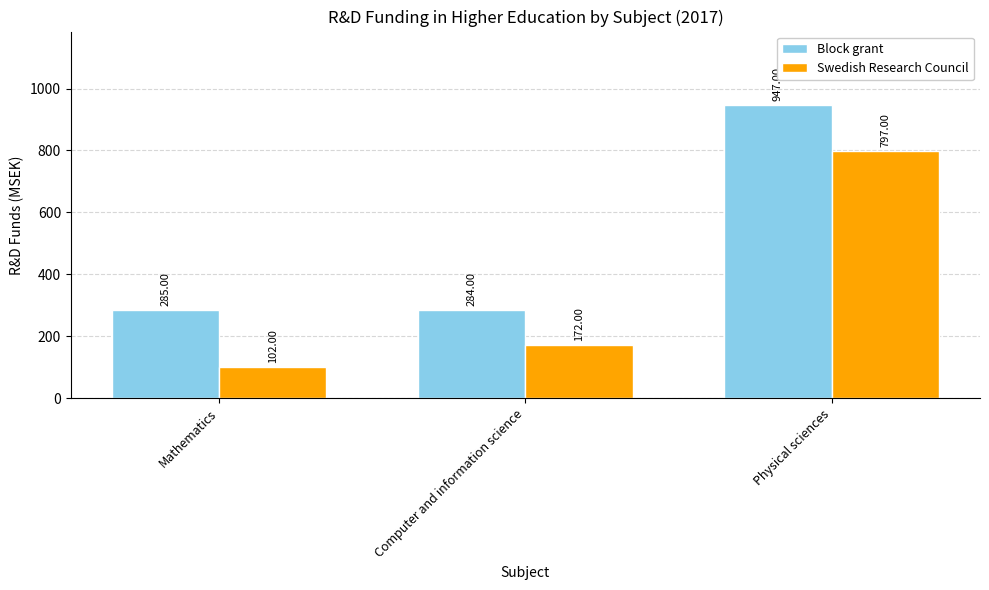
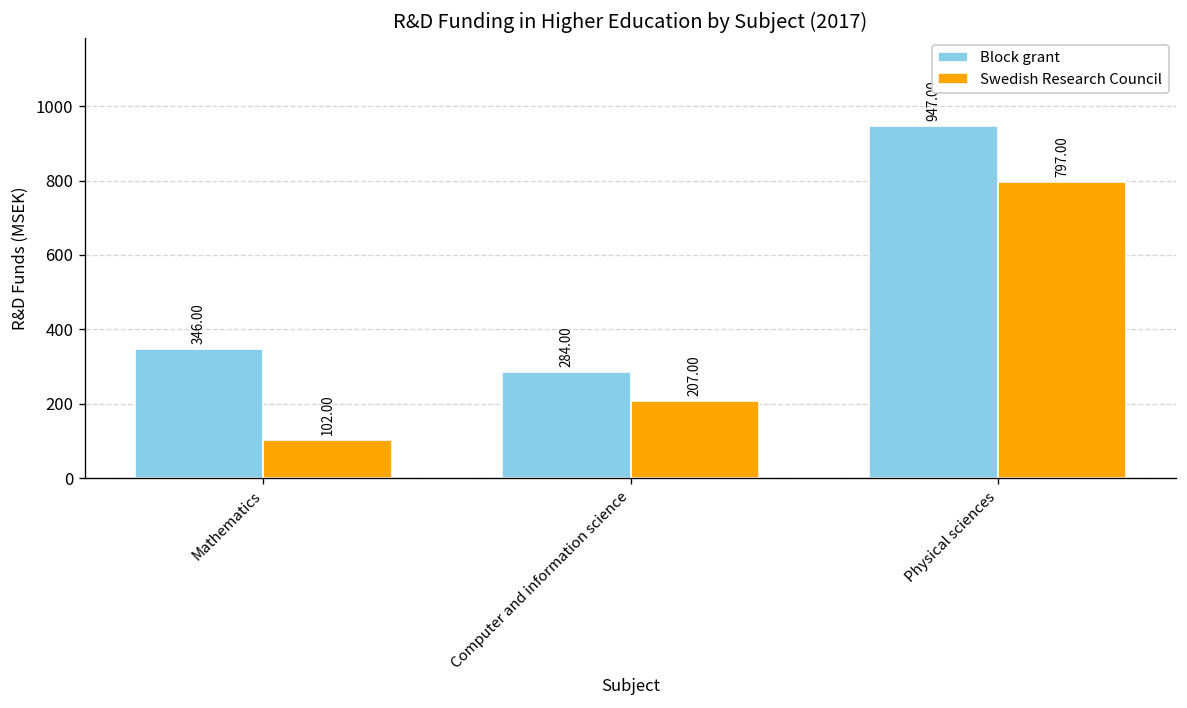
Block grant, Mathematics: 285.00 -> 346.00
Swedish Research Council, Computer and information science: 172.00 -> 207.00
